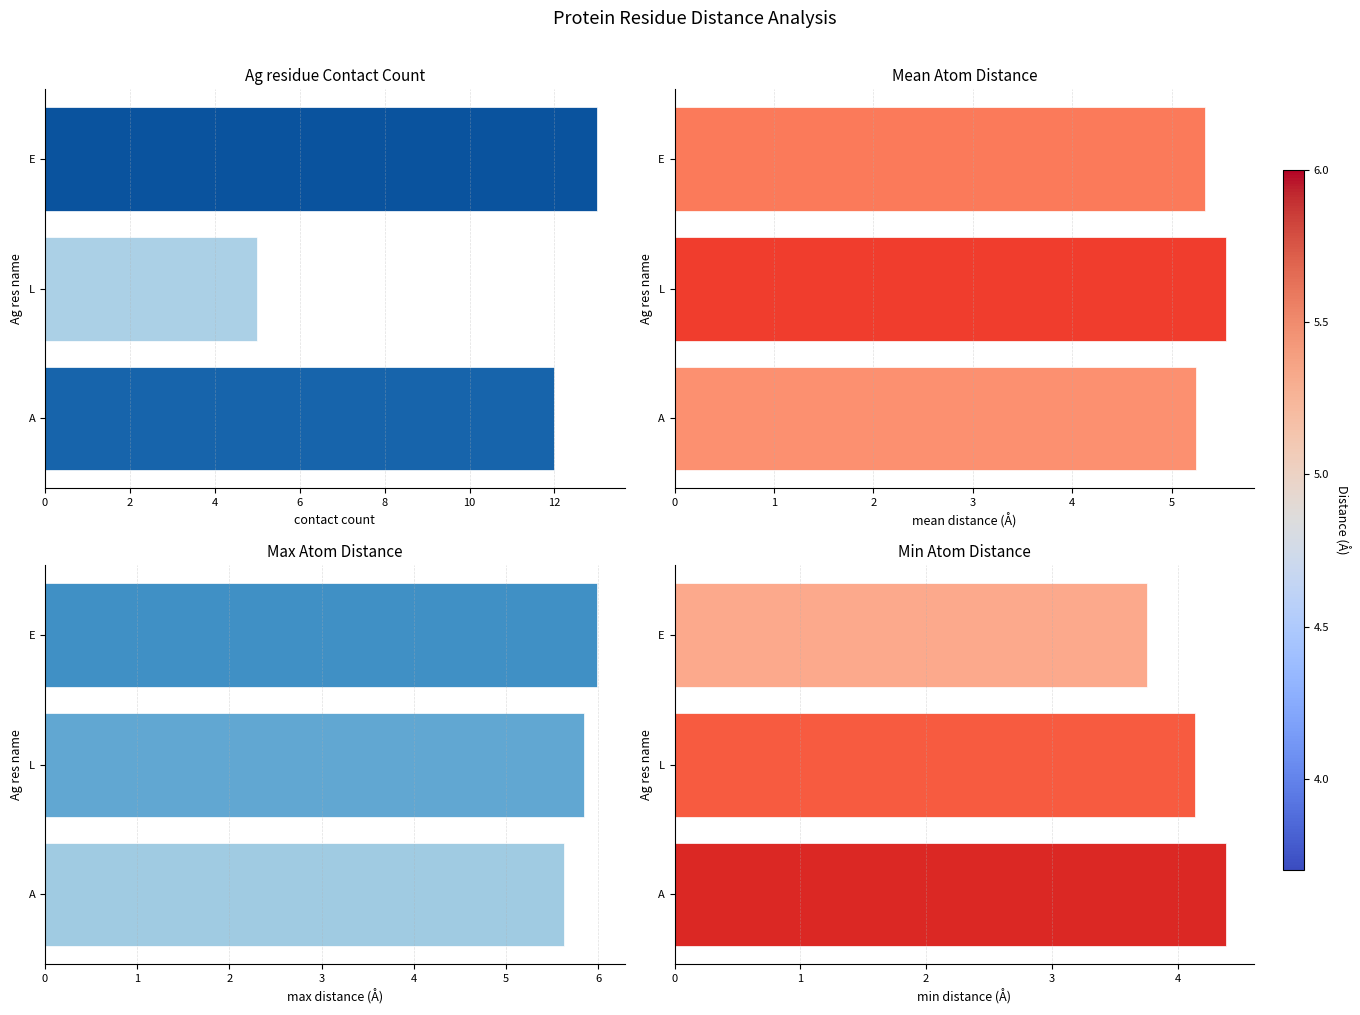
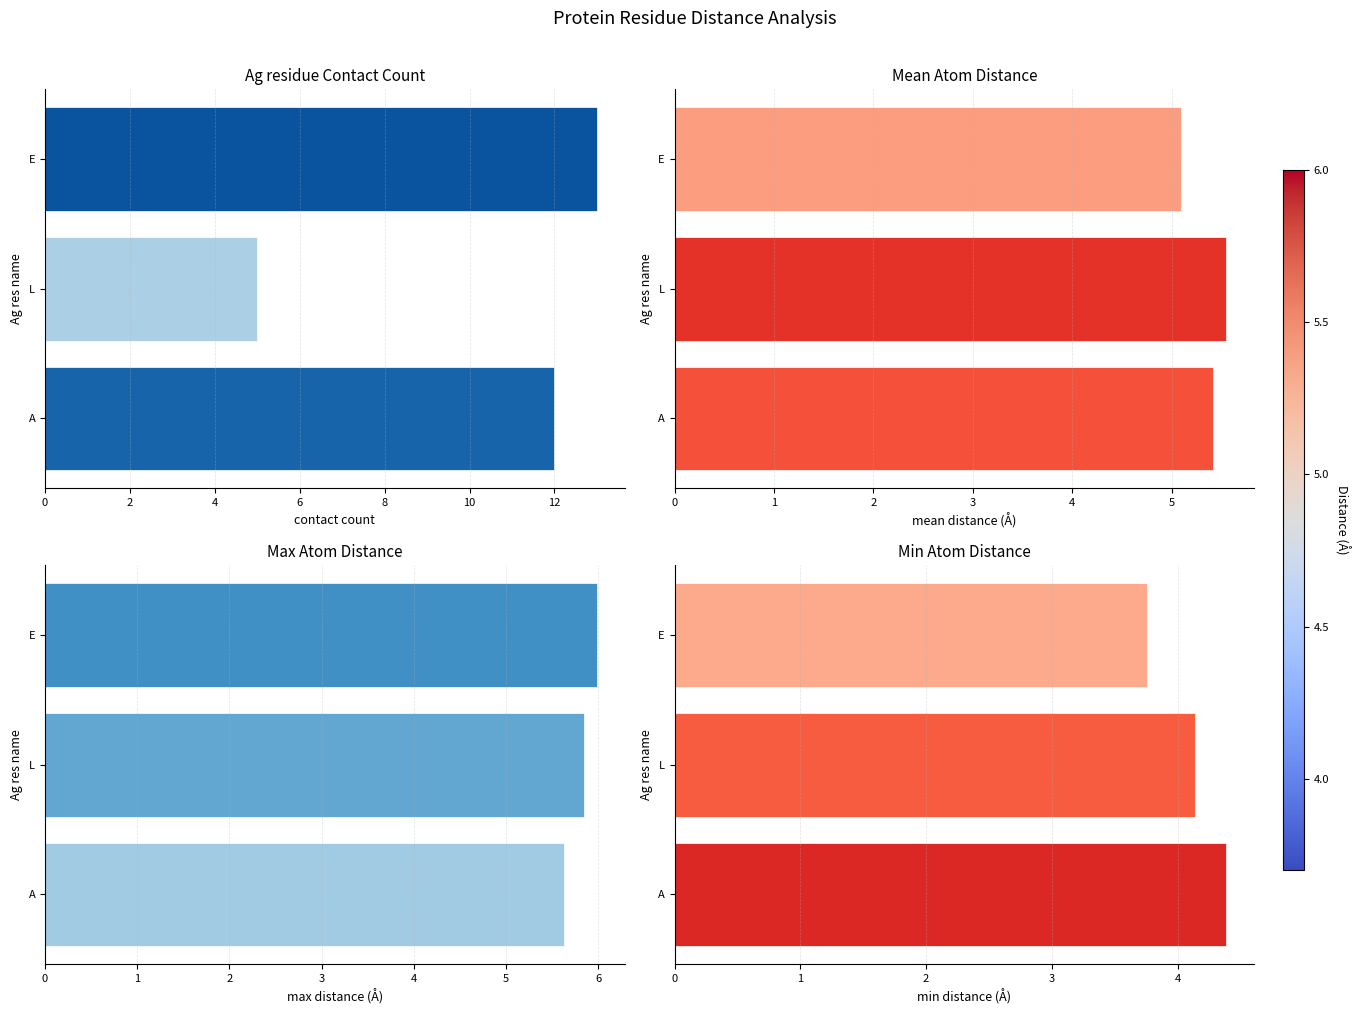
Mean Atom Distance, E: 5.3 -> 5.1
Mean Atom Distance, A: 5.2 -> 5.4
